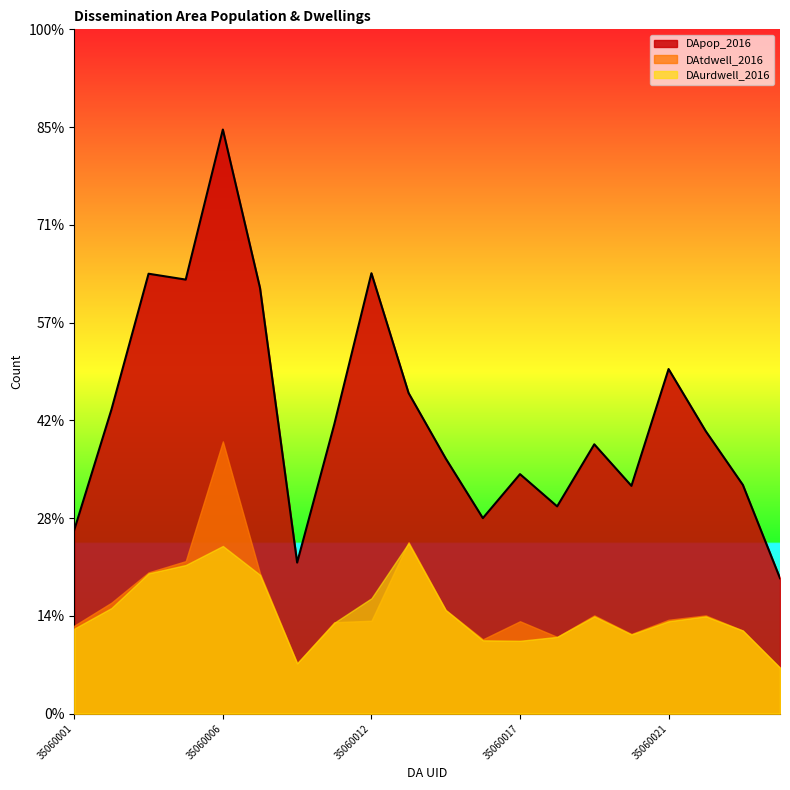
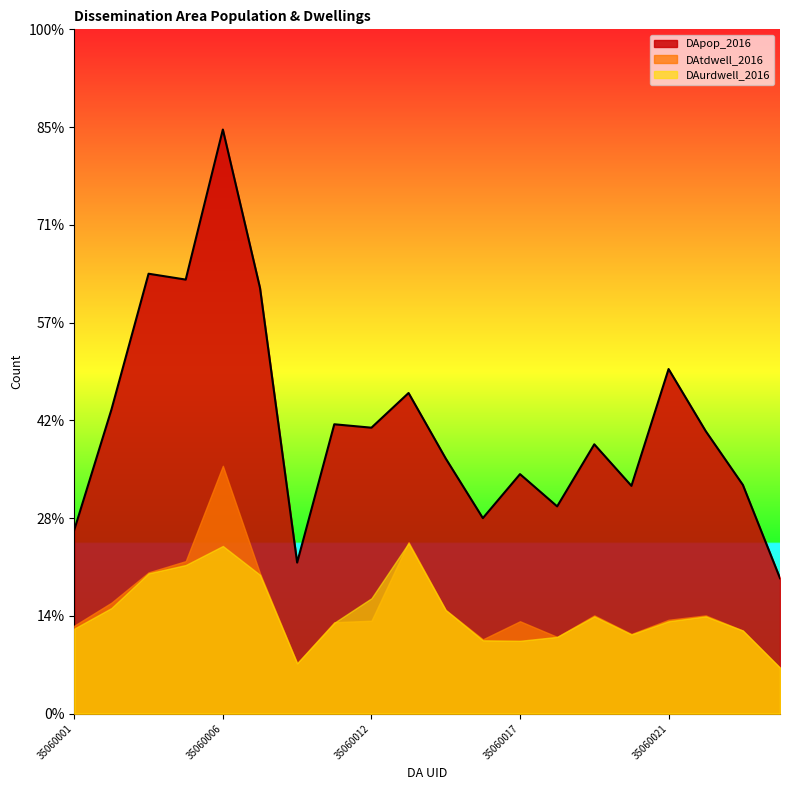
DAtdwell_2016, 35060006: 40% -> 36%
DApop_2016, 35060012: 64% -> 42%
